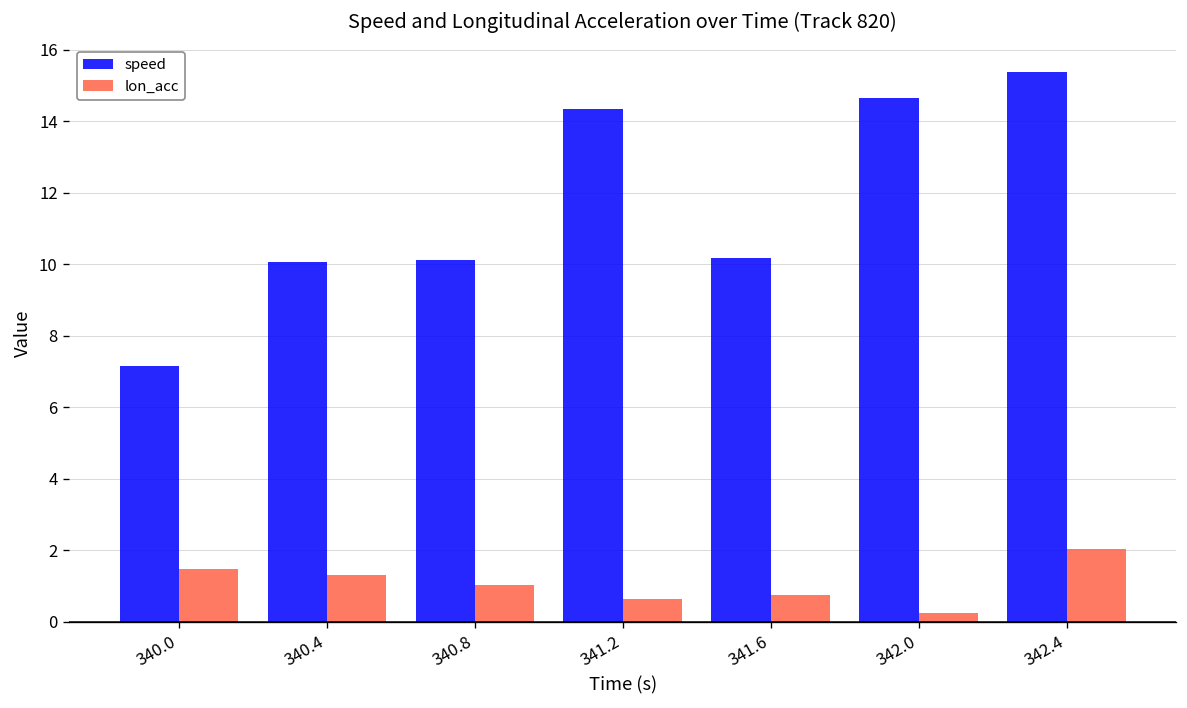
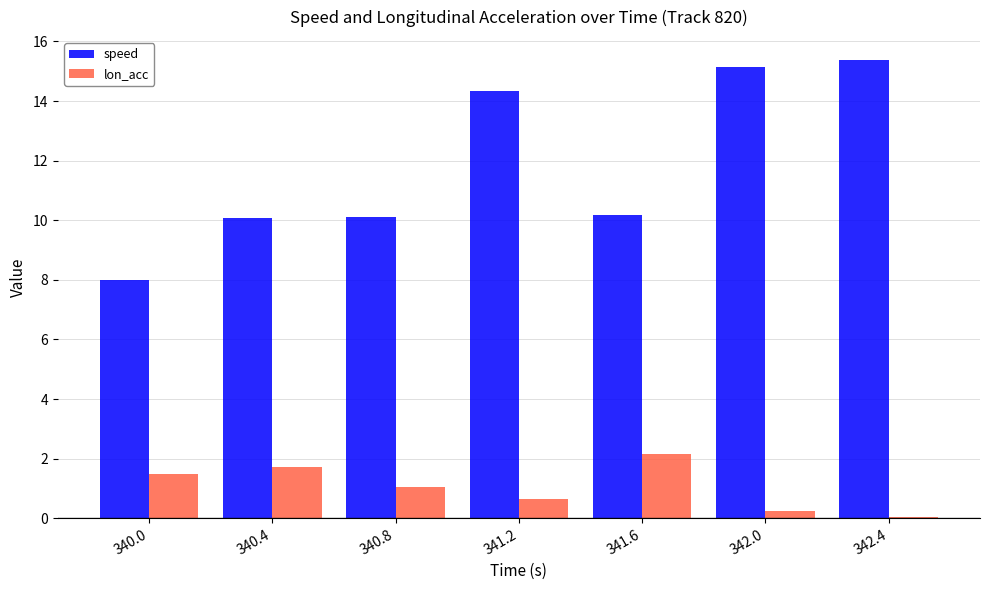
speed, 340.0: 7.2 -> 8.0
lon_acc, 340.4: 1.3 -> 1.7
lon_acc, 341.6: 0.8 -> 2.2
speed, 342.0: 14.7 -> 15.1
lon_acc, 342.4: 2.0 -> 0.1
